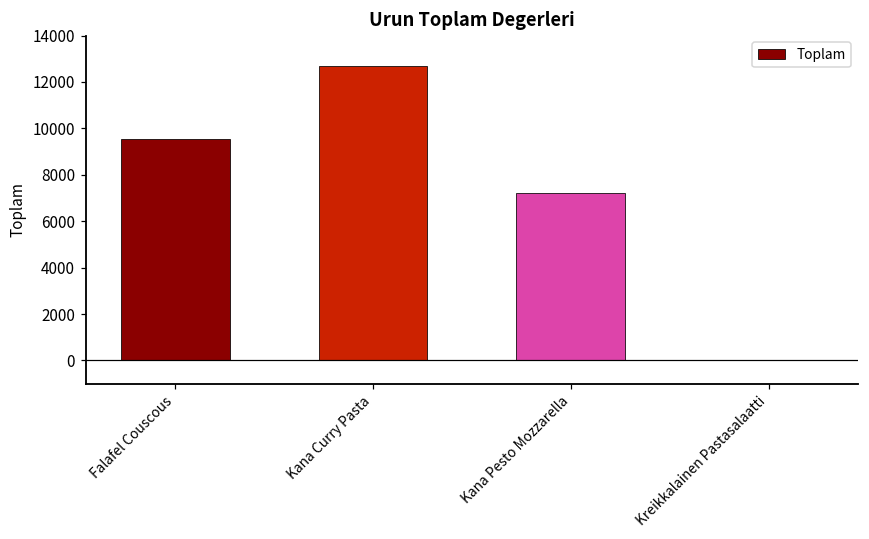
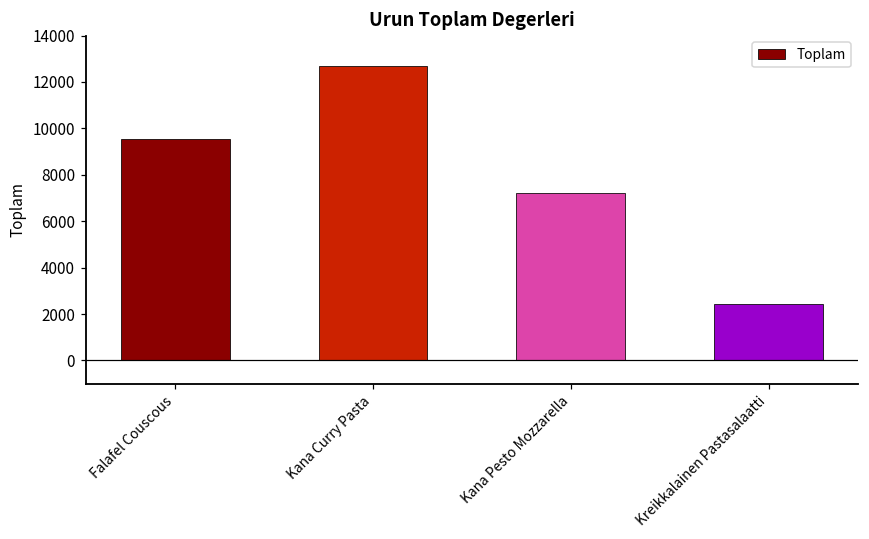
Kreikkalainen Pastasalaatti: 0 -> 2400
